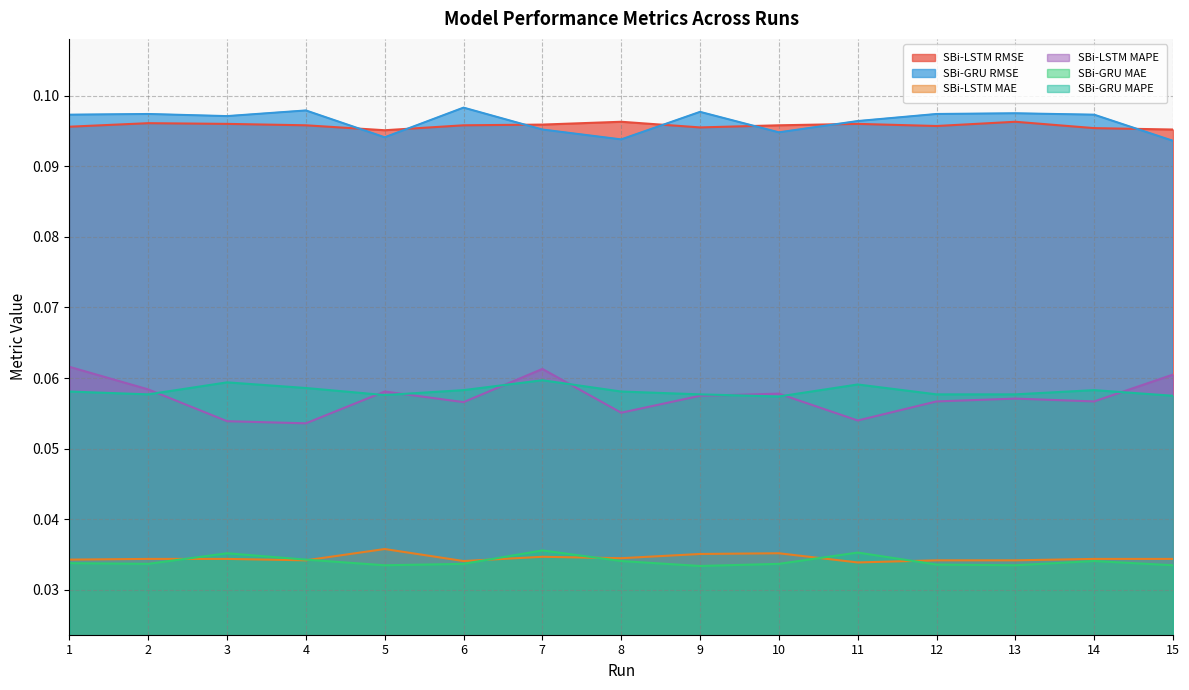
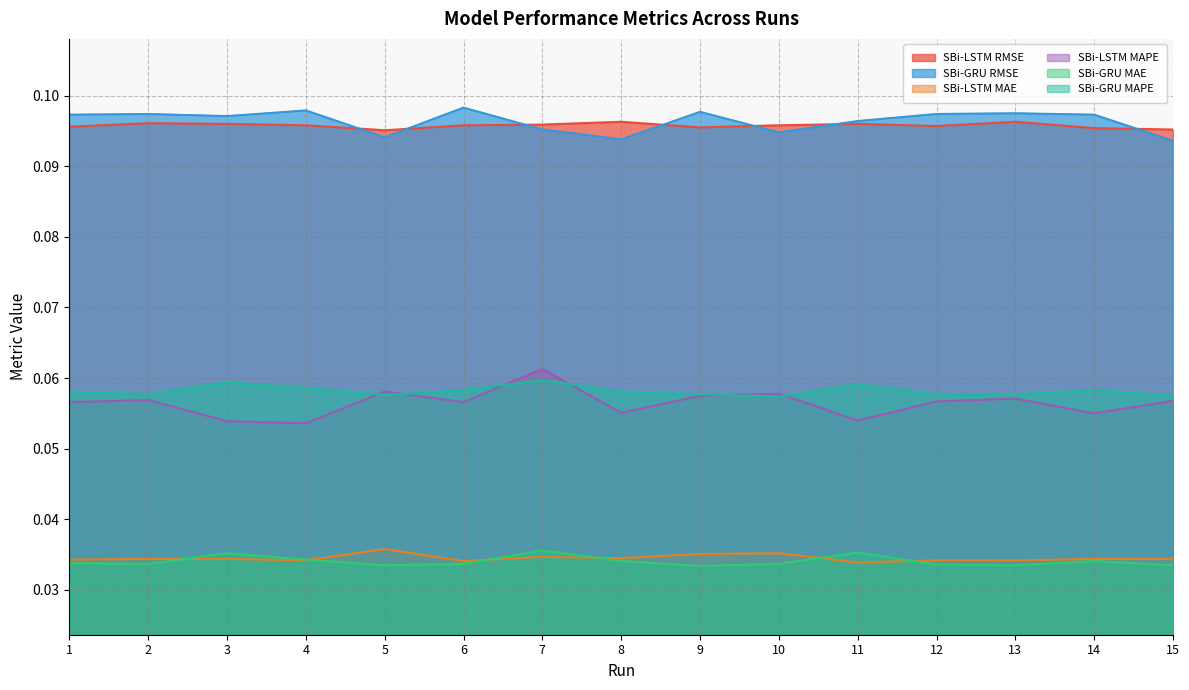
SBi-LSTM MAPE, 1: 0.062 -> 0.057
SBi-LSTM MAPE, 2: 0.058 -> 0.057
SBi-LSTM MAPE, 14: 0.057 -> 0.055
SBi-LSTM MAPE, 15: 0.061 -> 0.057
